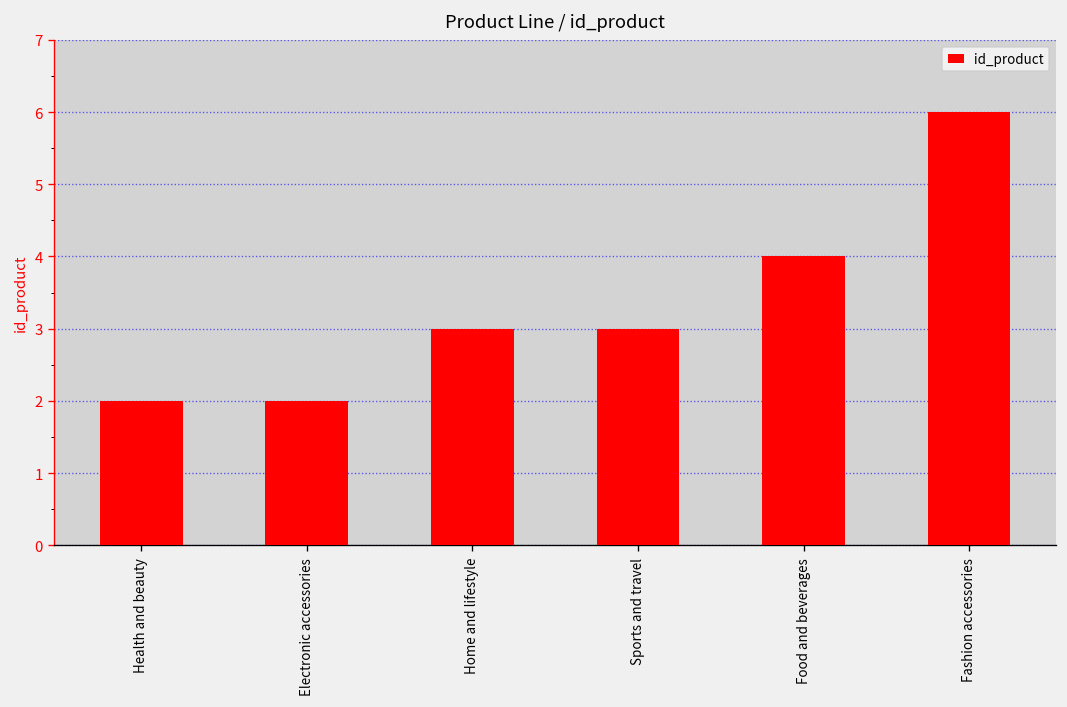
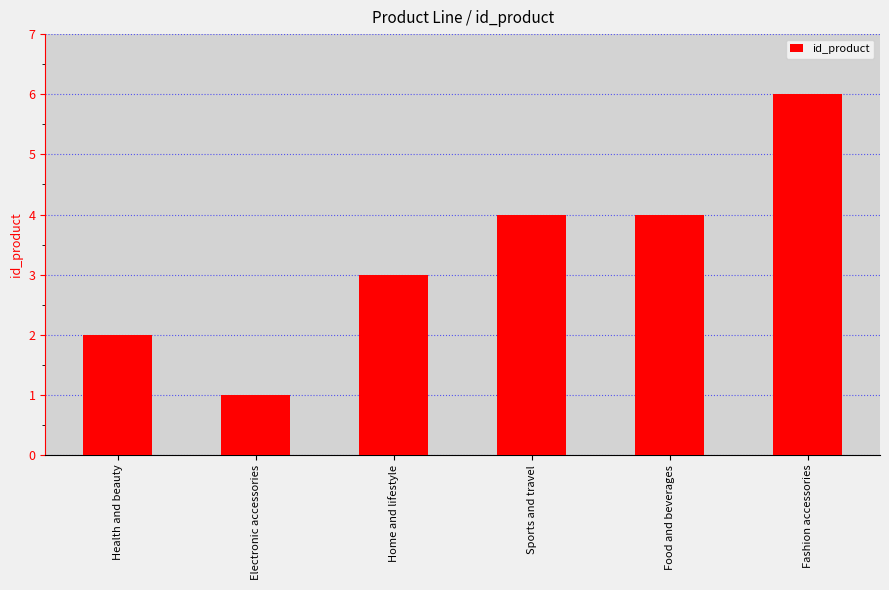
Electronic accessories: 2 -> 1
Sports and travel: 3 -> 4
